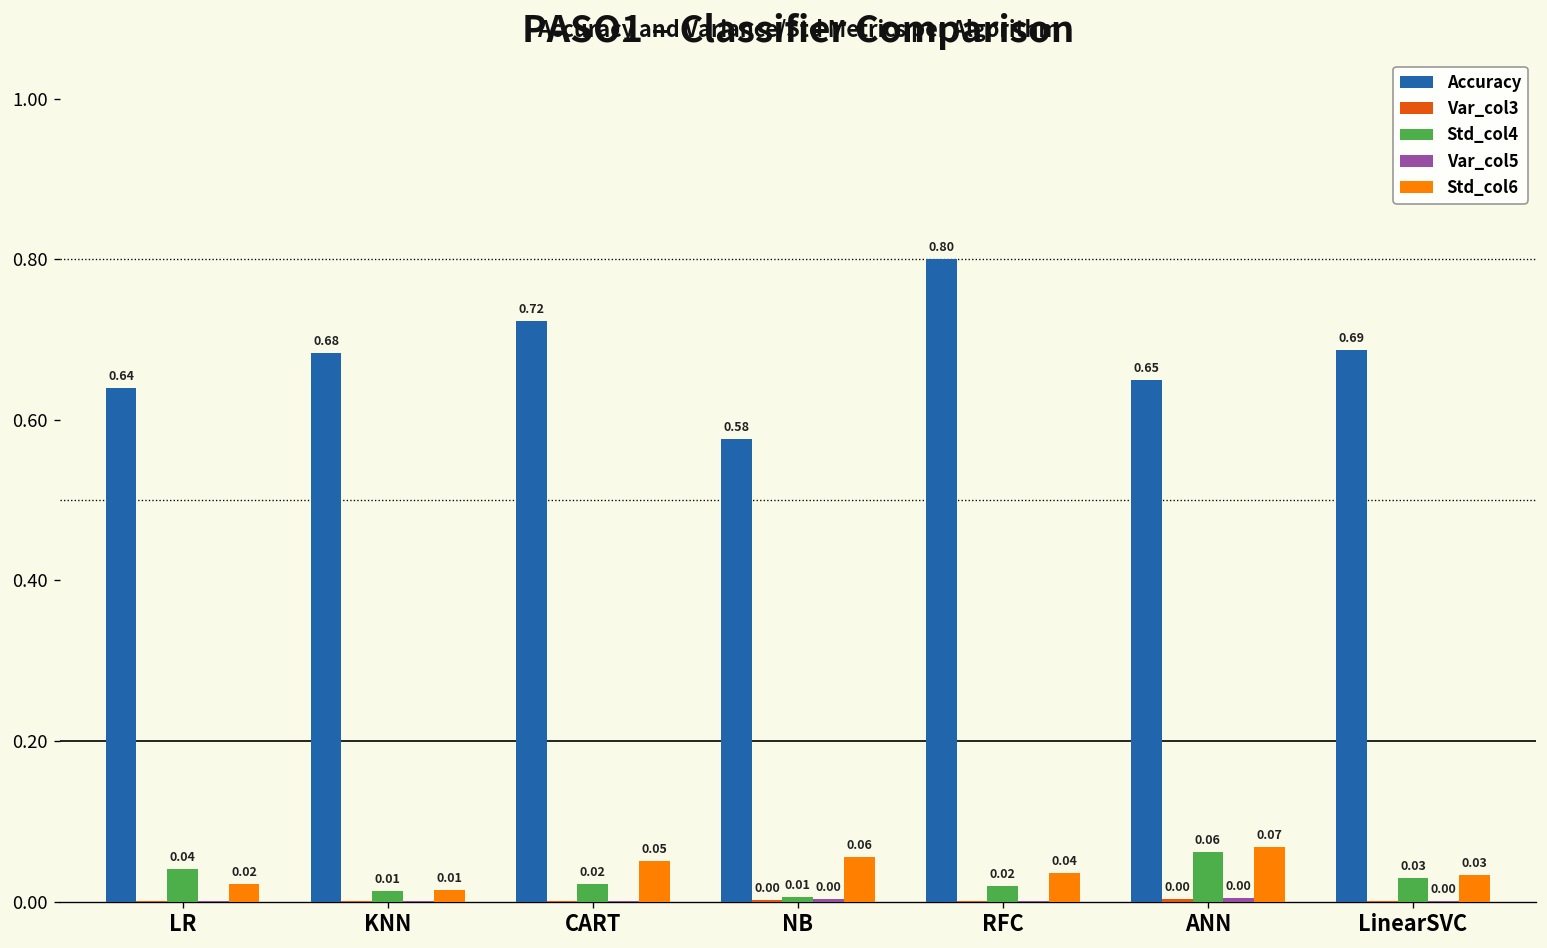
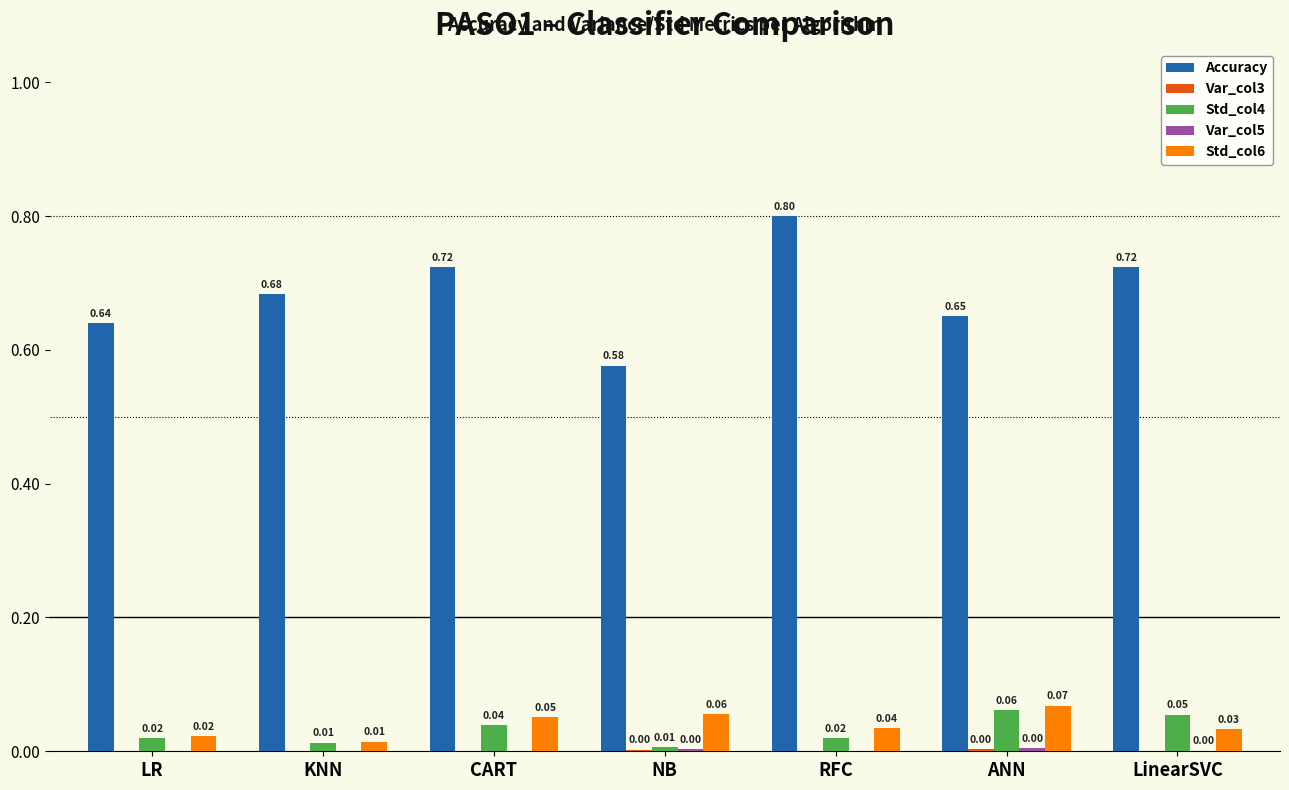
Std_col4, LR: 0.04 -> 0.02
Std_col4, CART: 0.02 -> 0.04
Accuracy, LinearSVC: 0.69 -> 0.72
Std_col4, LinearSVC: 0.03 -> 0.05
